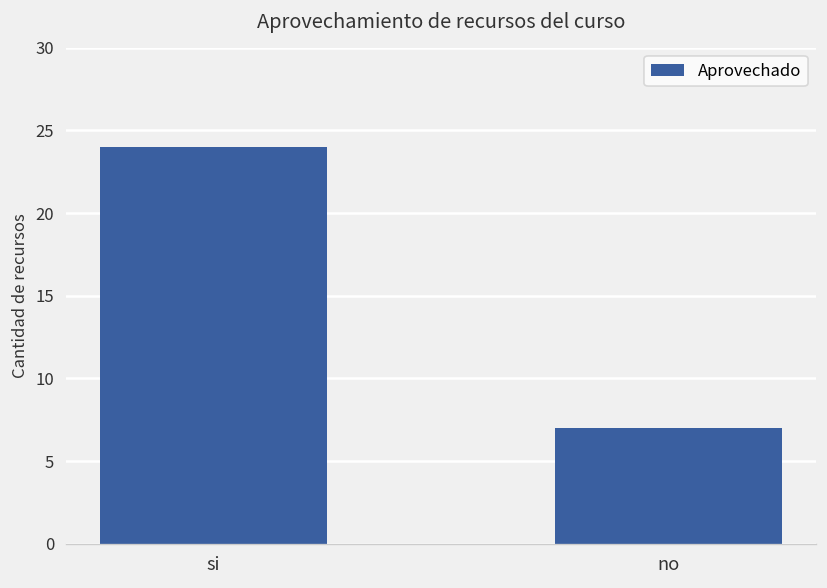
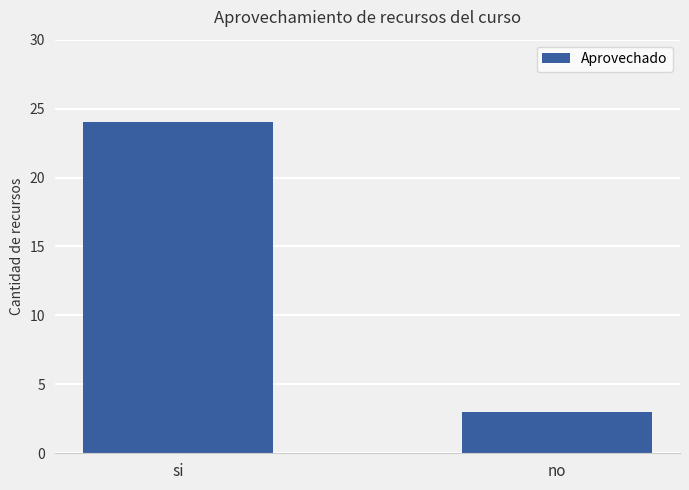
no: 7 -> 3
